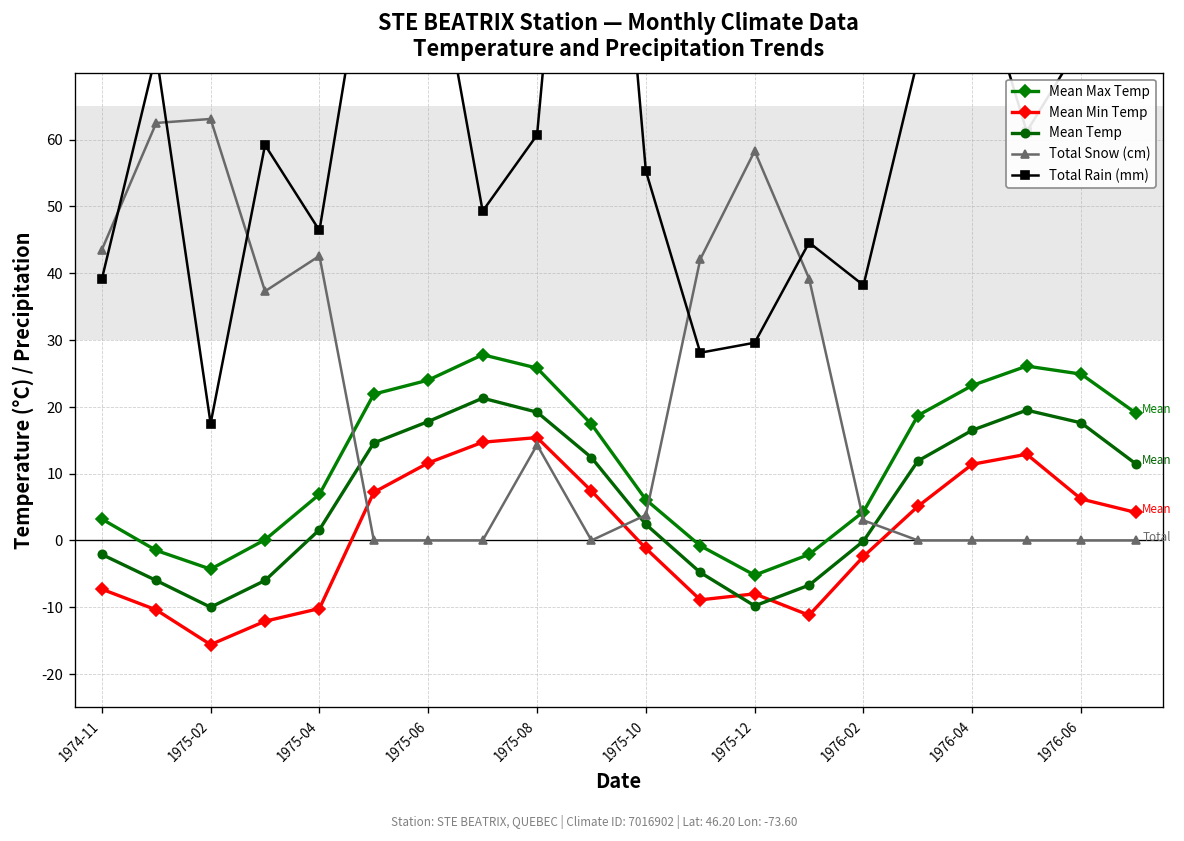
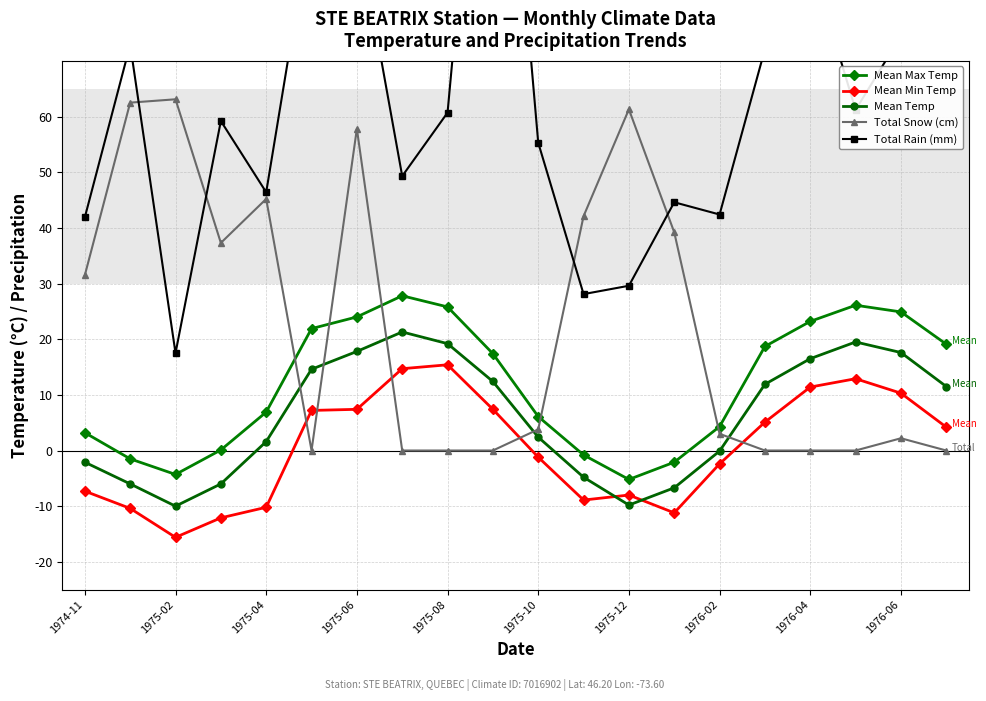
Total Snow (cm), 1974-11: 44 -> 32
Total Rain (mm), 1974-11: 39 -> 42
Total Snow (cm), 1975-04: 43 -> 45
Mean Min Temp, 1975-06: 12 -> 7
Total Snow (cm), 1975-06: 0 -> 58
Total Snow (cm), 1975-08: 14 -> 0
Total Snow (cm), 1975-12: 58 -> 61
Total Rain (mm), 1976-02: 38 -> 42
Mean Min Temp, 1976-06: 6 -> 10
Total Snow (cm), 1976-06: 0 -> 2
